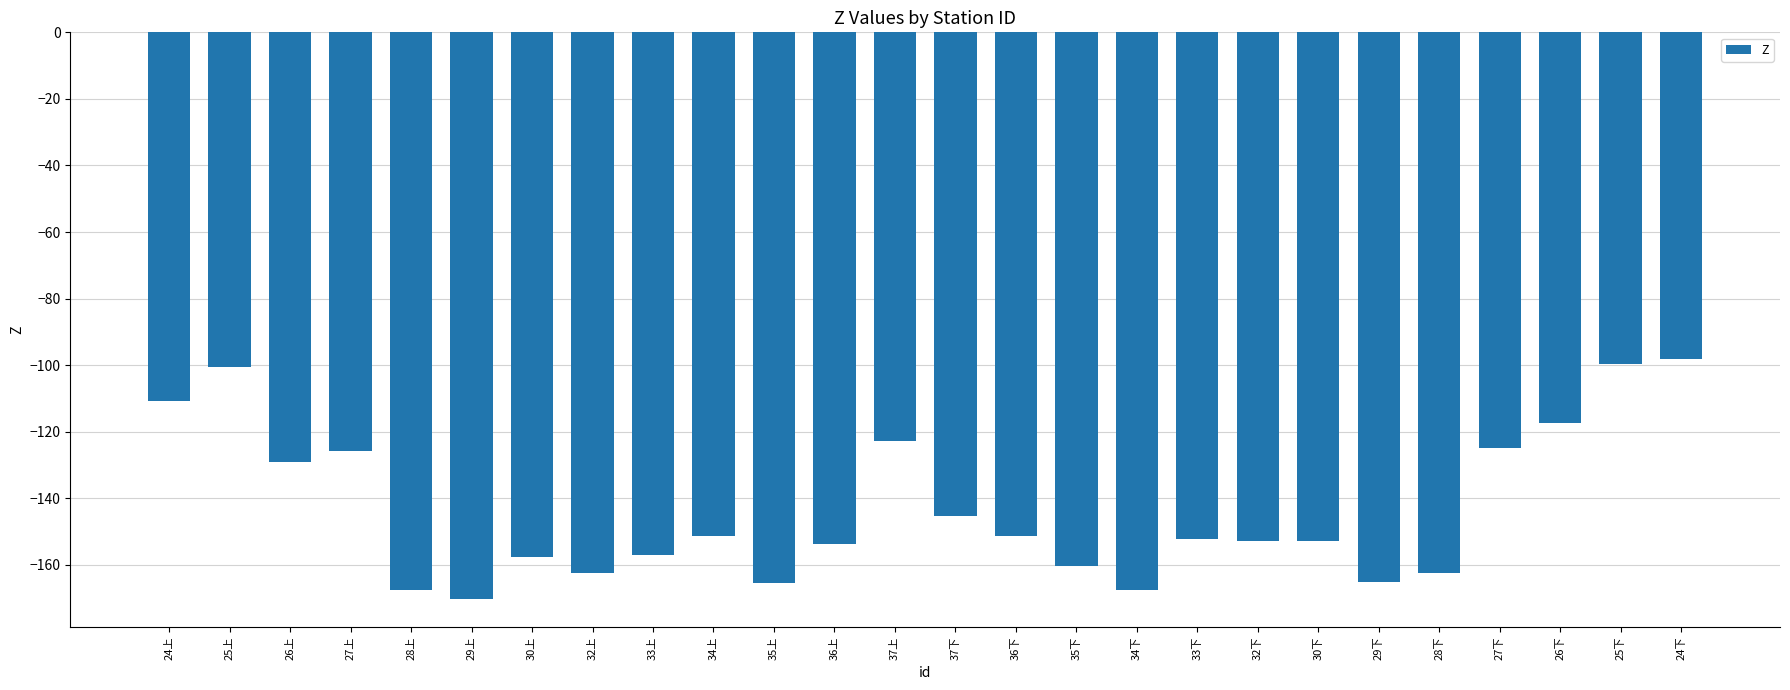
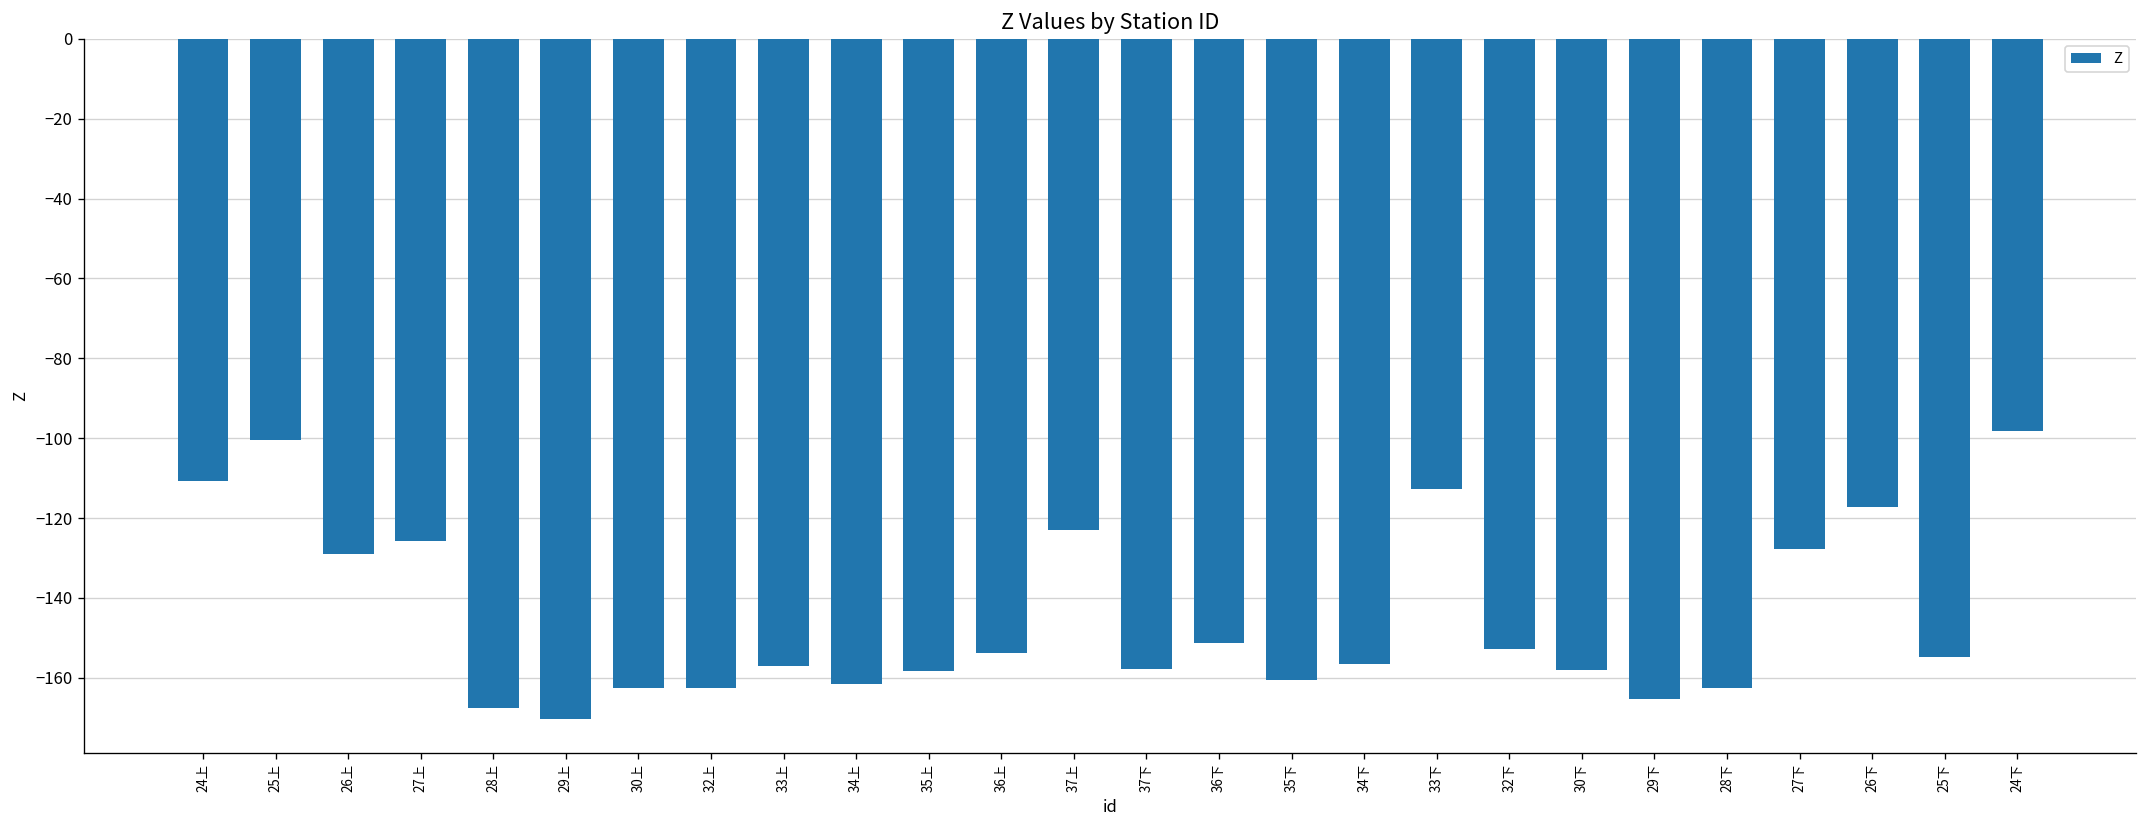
30上: -158 -> -163
34上: -151 -> -161
35上: -165 -> -158
37下: -145 -> -158
34下: -168 -> -156
33下: -152 -> -113
30下: -153 -> -158
27下: -125 -> -128
25下: -100 -> -155
